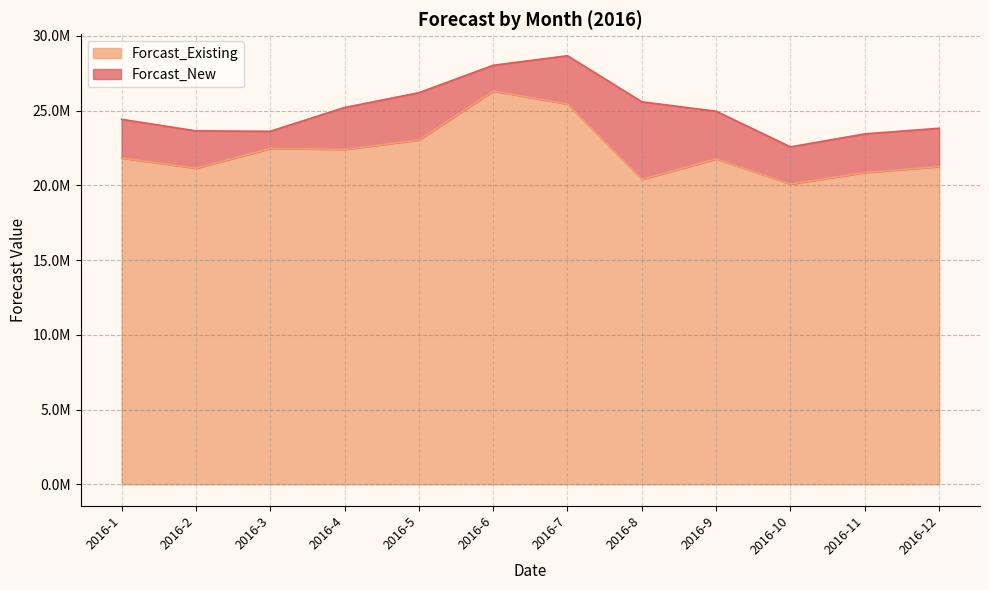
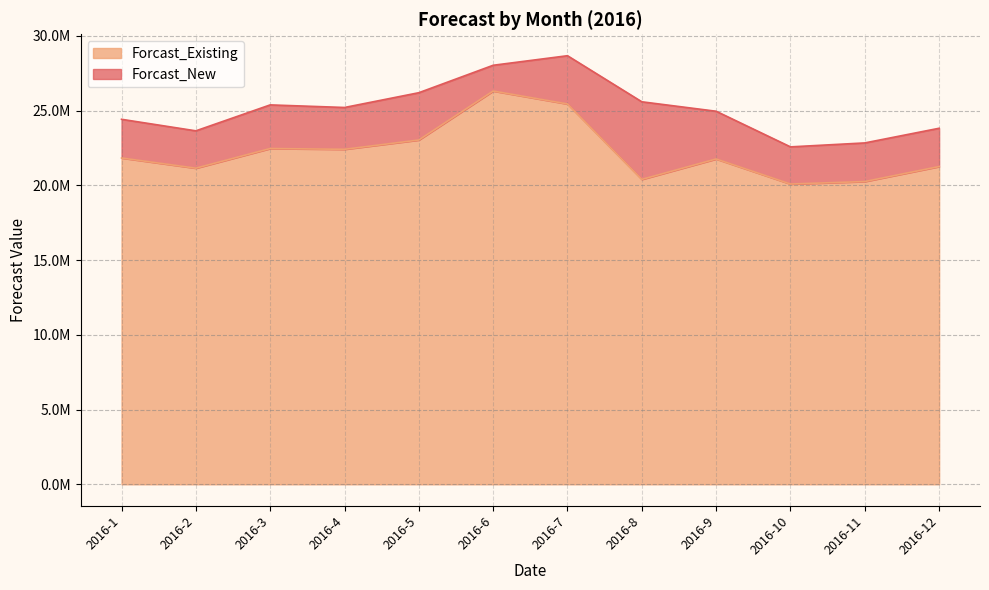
Forcast_New, 2016-3: 1200000 -> 2900000
Forcast_Existing, 2016-11: 20900000 -> 20300000
